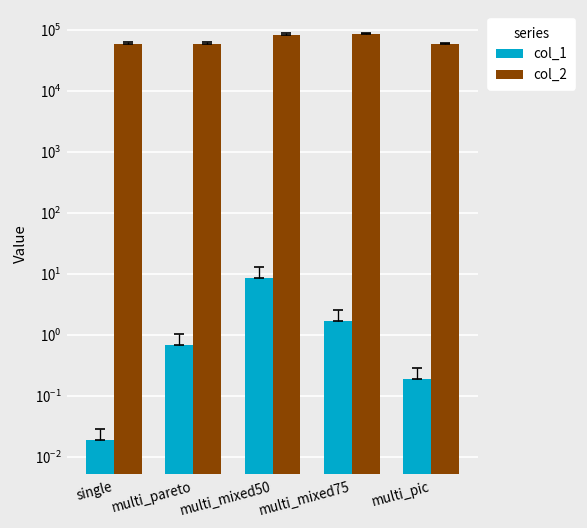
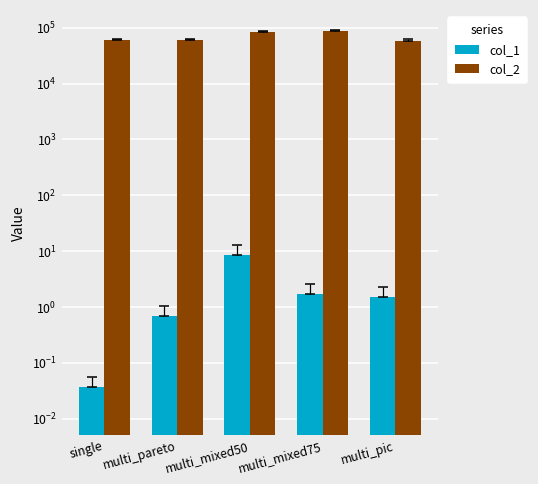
col_1, single: 0.019 -> 0.04
col_1, multi_pic: 0.19 -> 1.5
